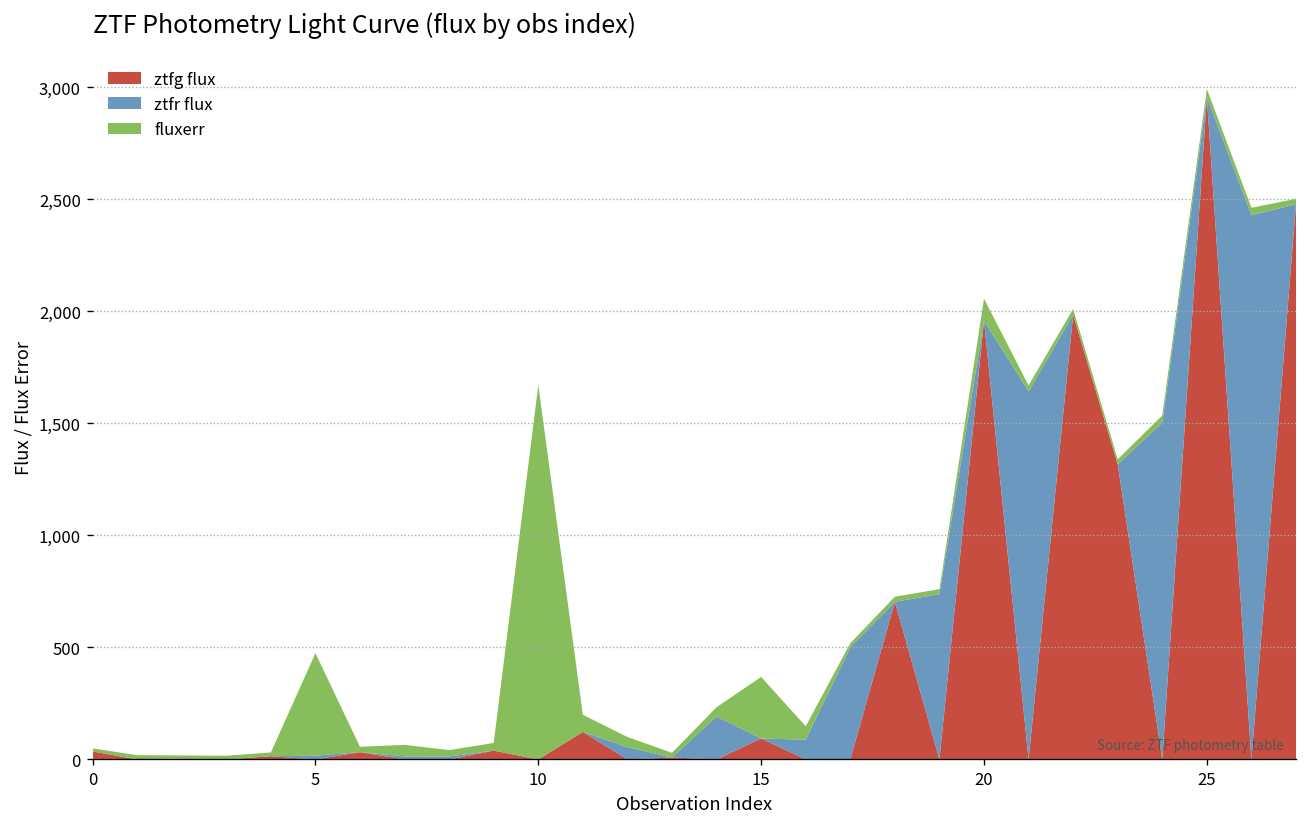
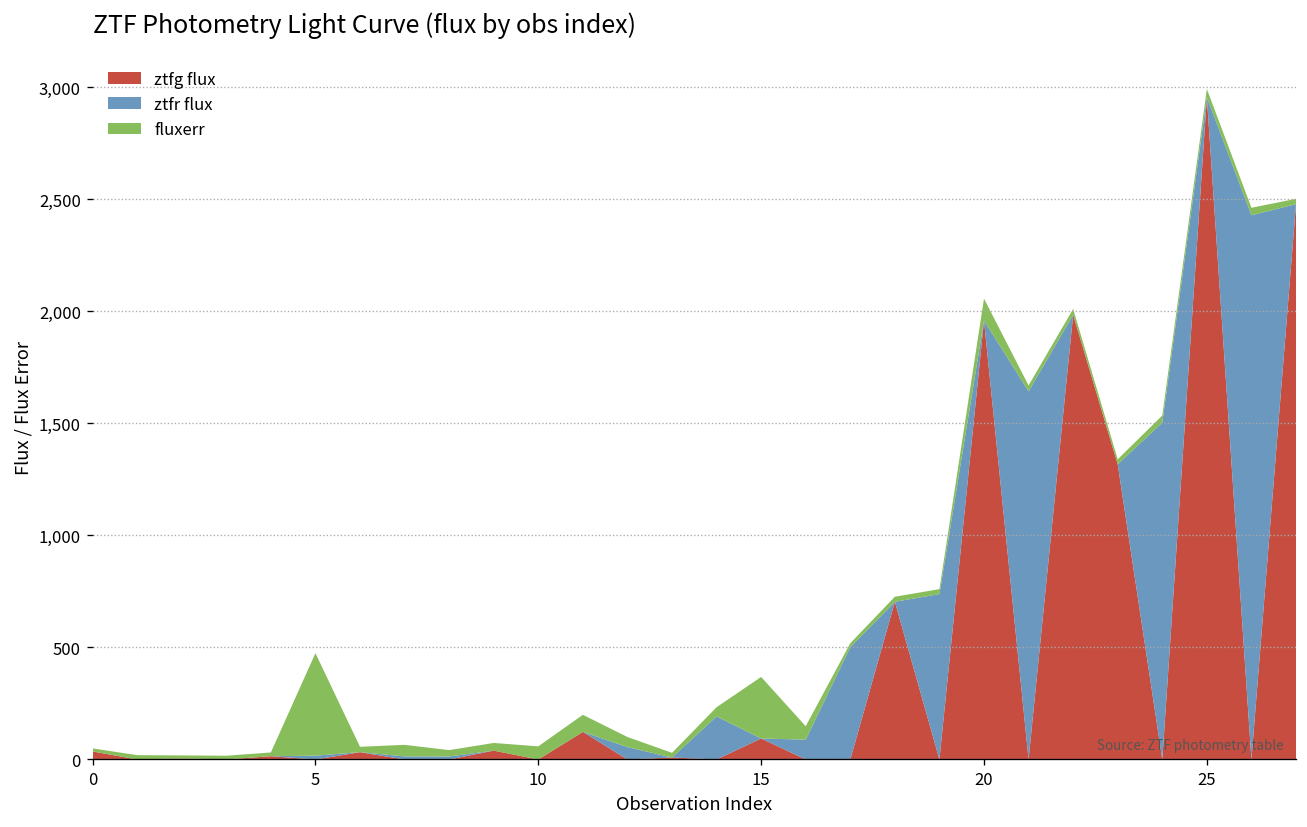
fluxerr, 10: 1,670 -> 60
